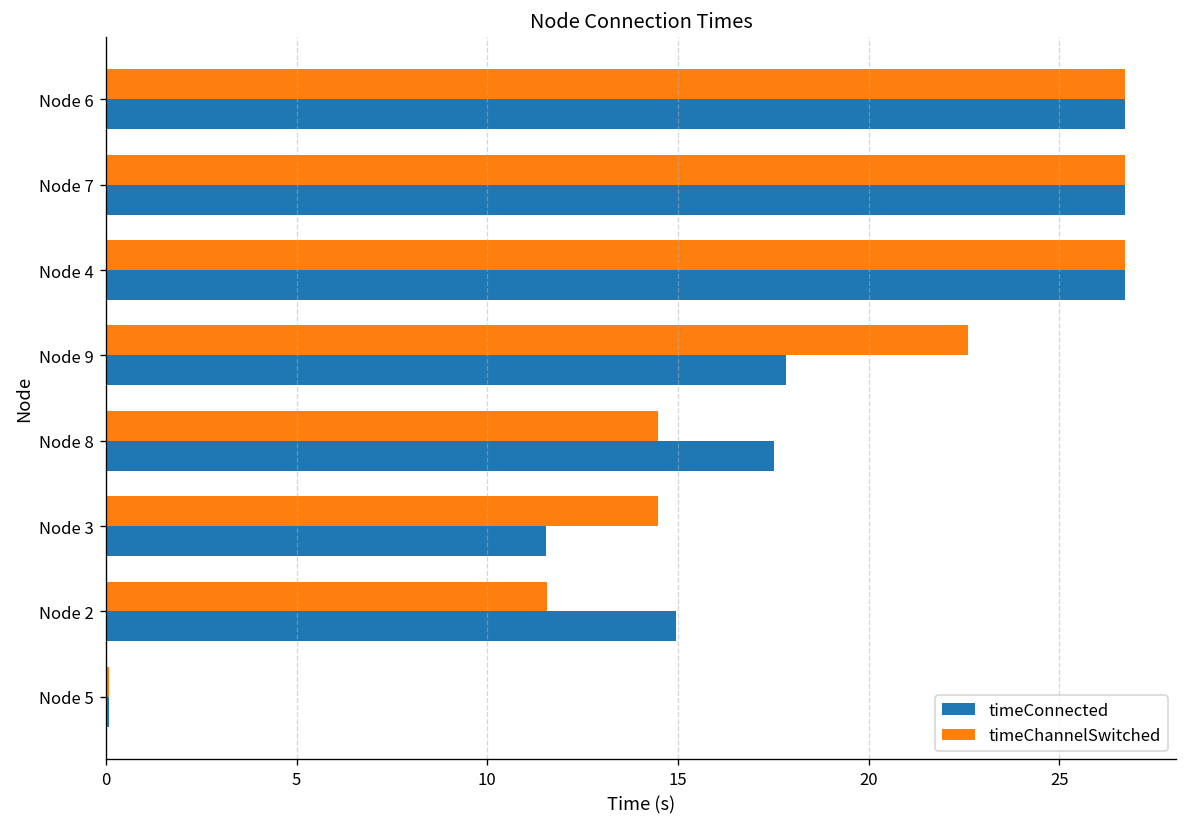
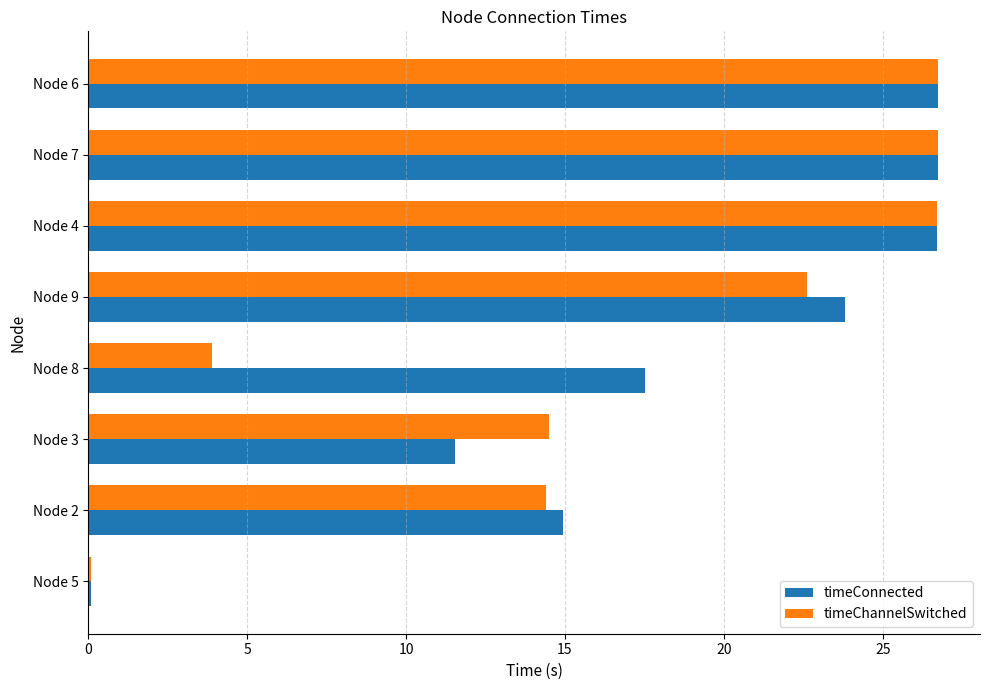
timeConnected, Node 9: 17.8 -> 23.8
timeChannelSwitched, Node 8: 14.5 -> 3.9
timeChannelSwitched, Node 2: 11.6 -> 14.4
